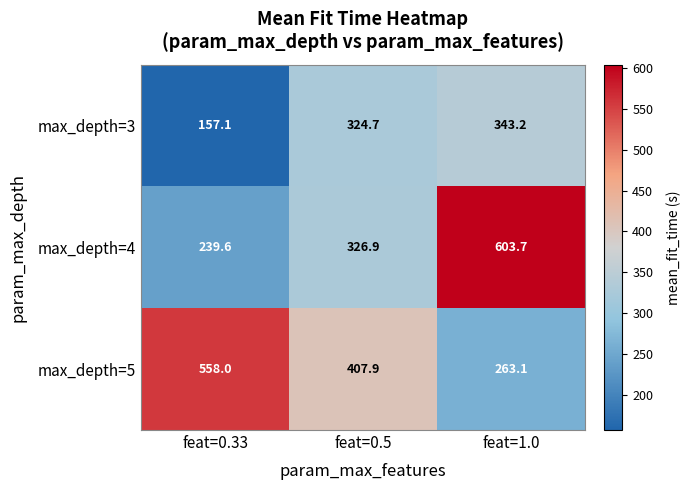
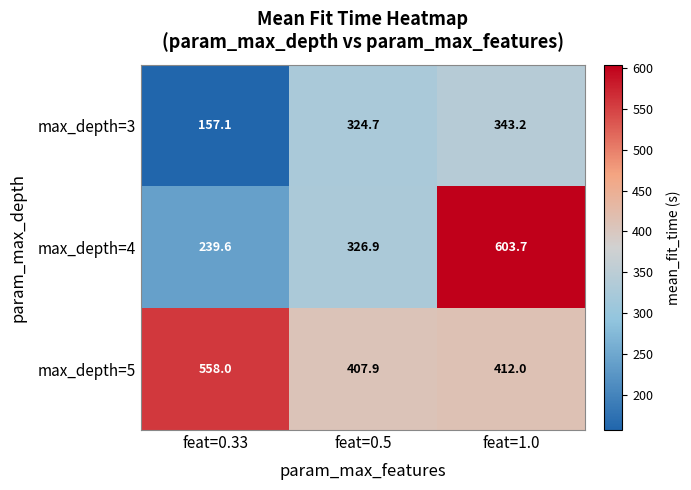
max_depth=5, feat=1.0: 263.1 -> 412.0
